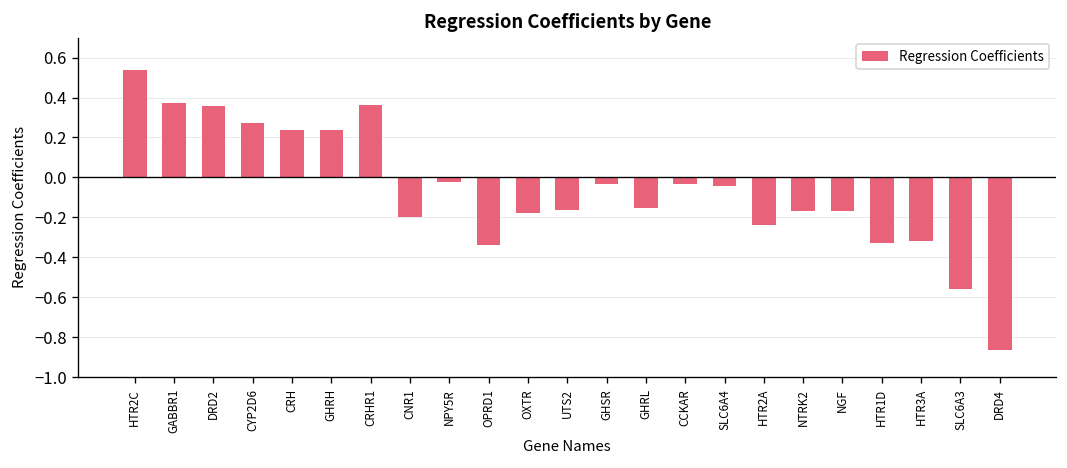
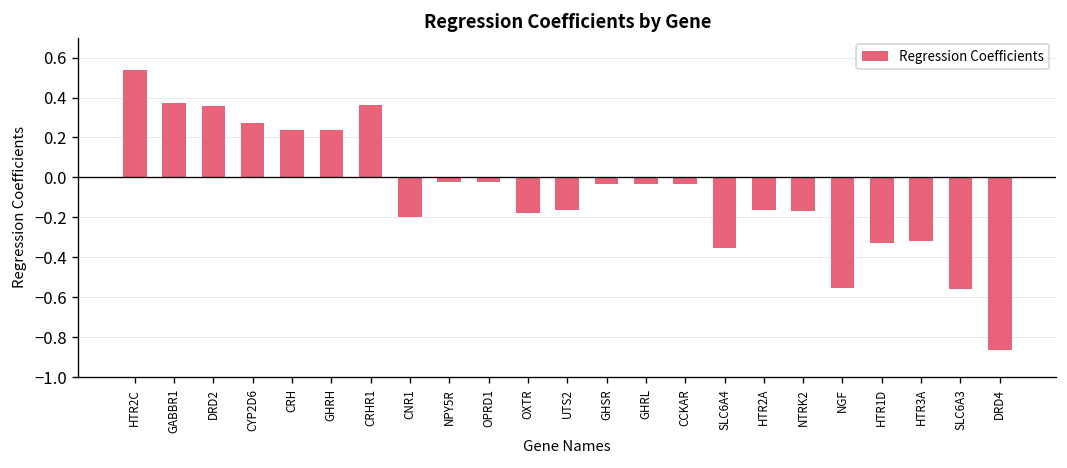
OPRD1: -0.34 -> -0.02
GHRL: -0.15 -> -0.03
SLC6A4: -0.04 -> -0.35
HTR2A: -0.24 -> -0.16
NGF: -0.17 -> -0.55
